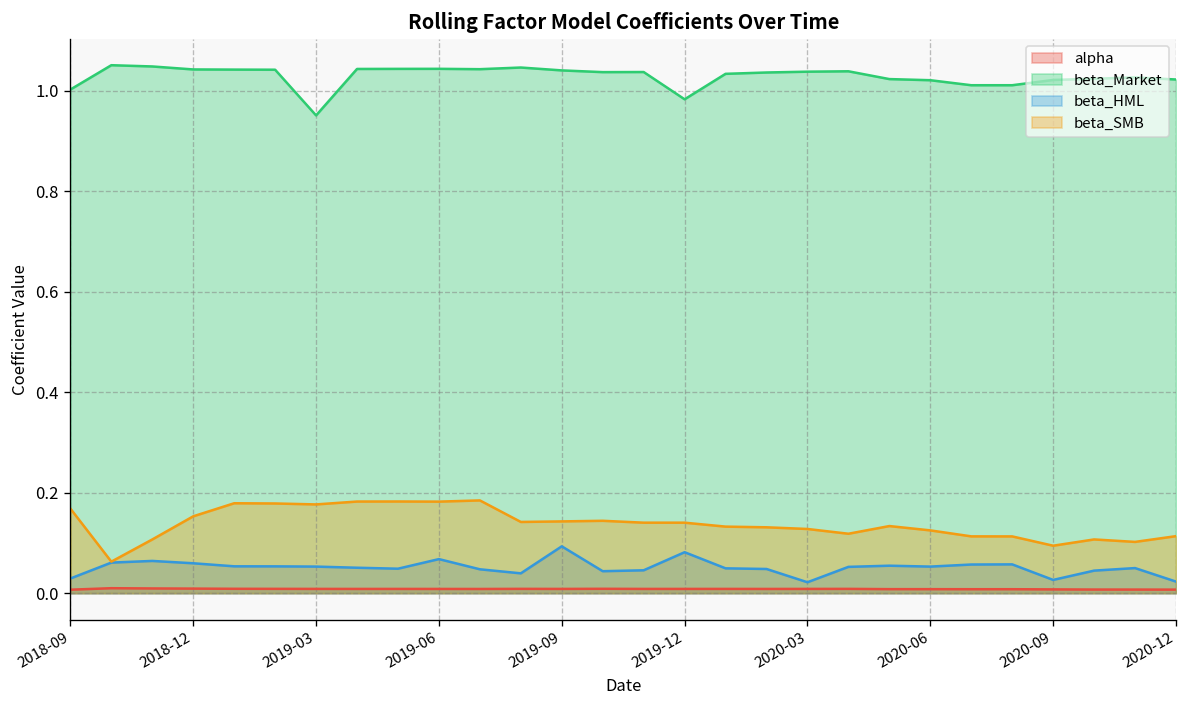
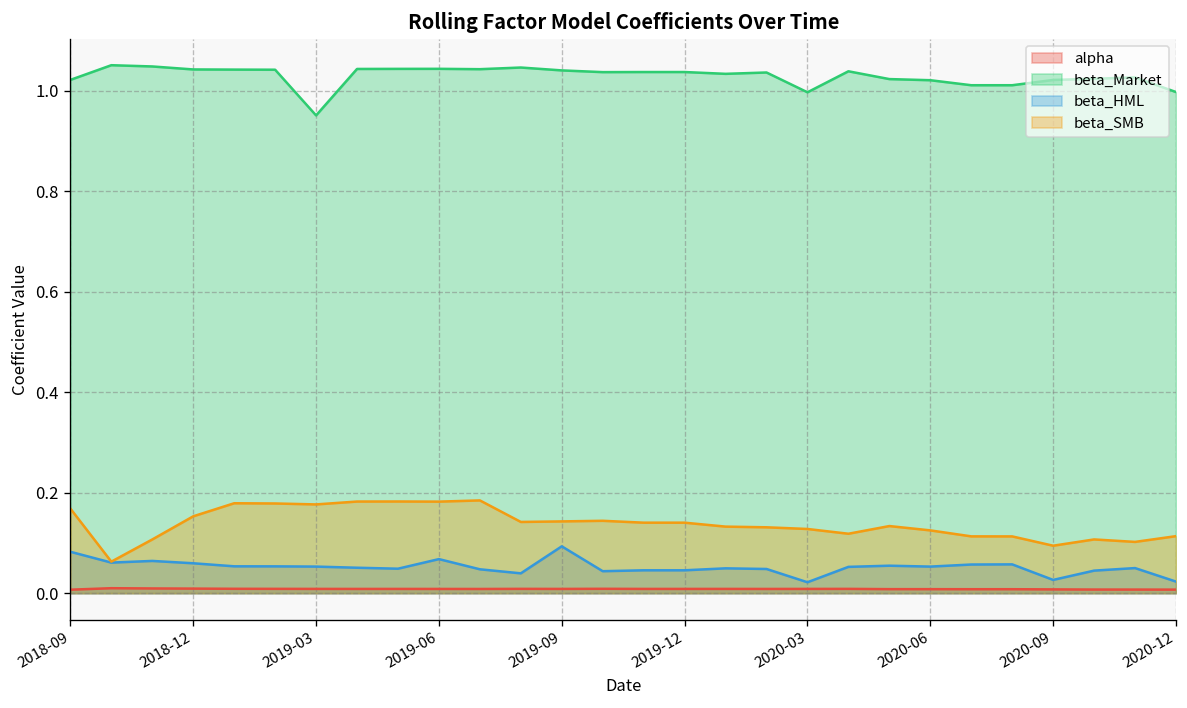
beta_Market, 2018-09: 1.00 -> 1.02
beta_HML, 2018-09: 0.03 -> 0.08
beta_Market, 2019-12: 0.98 -> 1.04
beta_HML, 2019-12: 0.08 -> 0.05
beta_Market, 2020-03: 1.04 -> 1.00
beta_Market, 2020-12: 1.02 -> 1.00
